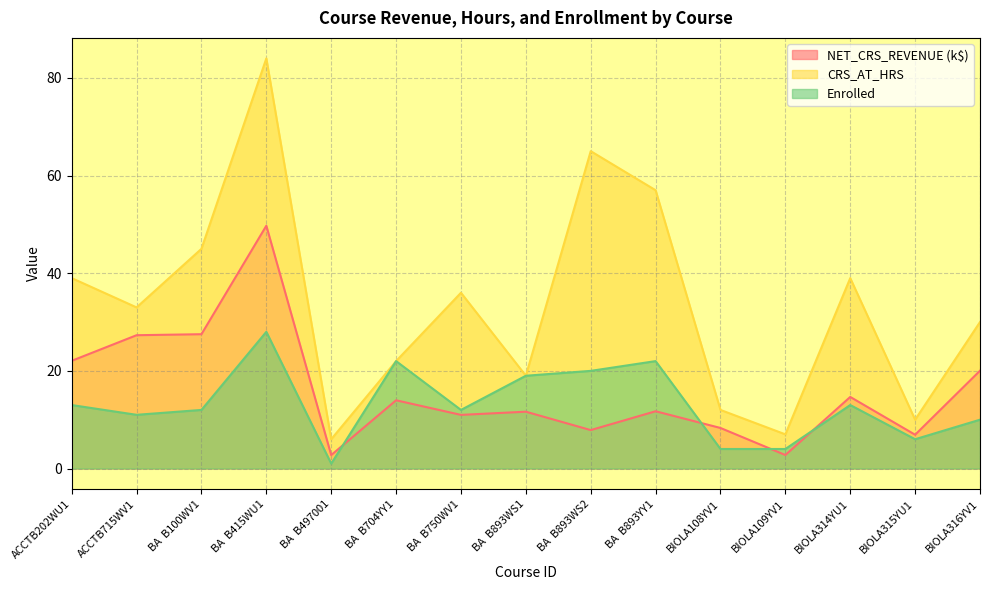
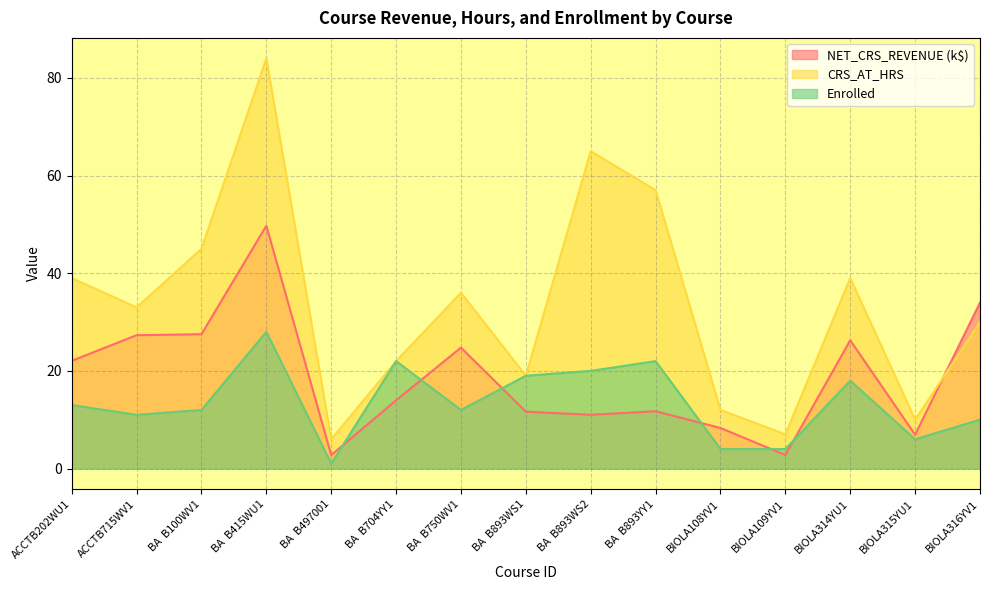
NET_CRS_REVENUE (k$), BA B750WV1: 11 -> 25
NET_CRS_REVENUE (k$), BA B893WS2: 8 -> 11
NET_CRS_REVENUE (k$), BIOLA314YU1: 15 -> 26
Enrolled, BIOLA314YU1: 13 -> 18
NET_CRS_REVENUE (k$), BIOLA316YV1: 20 -> 34
